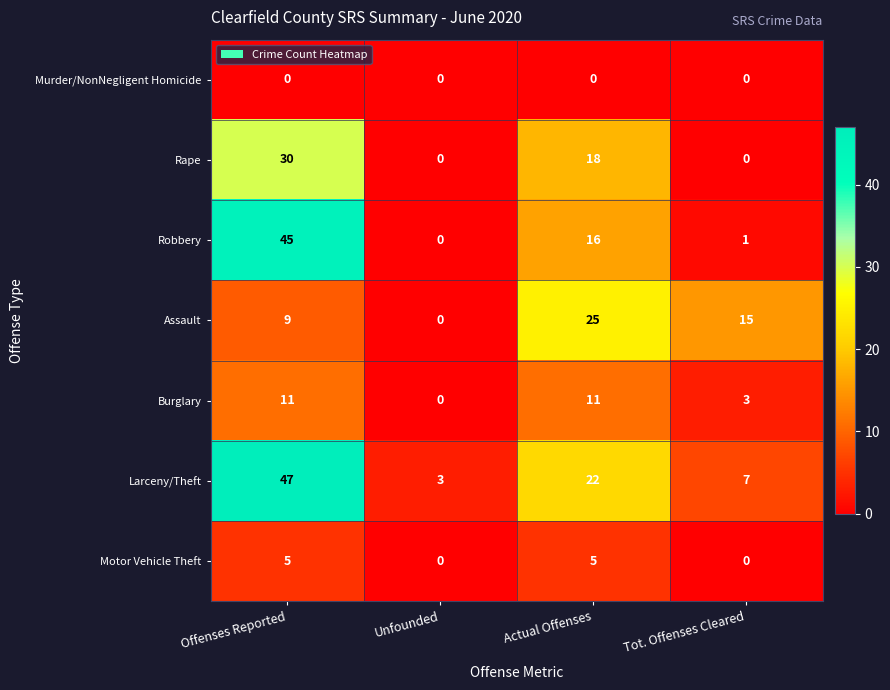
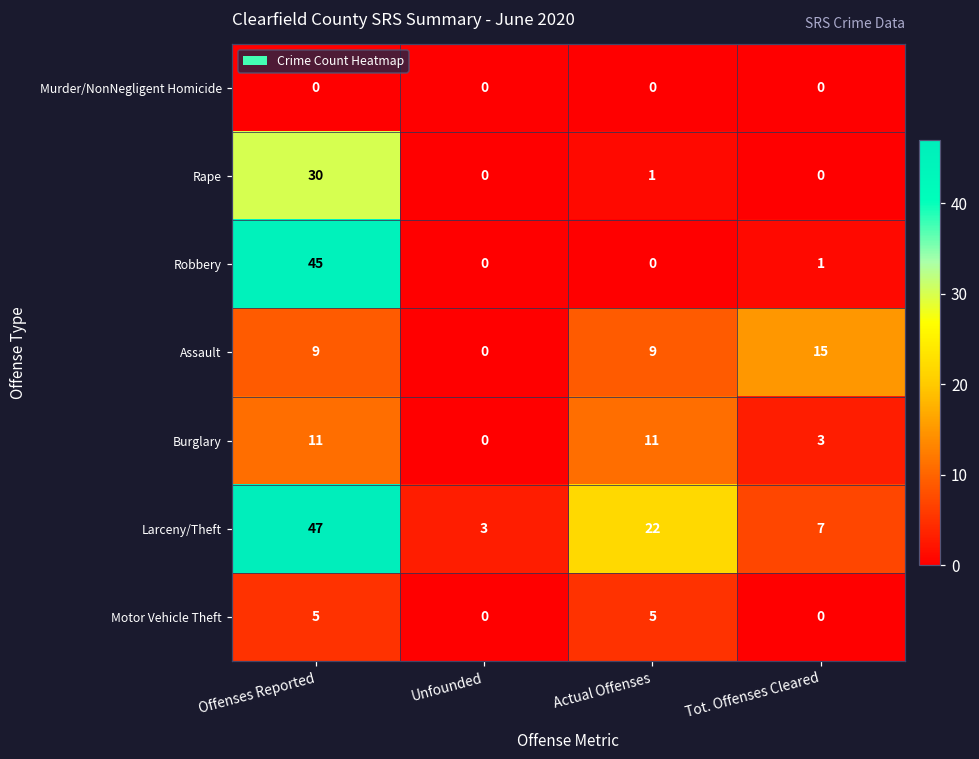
Rape, Actual Offenses: 18 -> 1
Robbery, Actual Offenses: 16 -> 0
Assault, Actual Offenses: 25 -> 9
